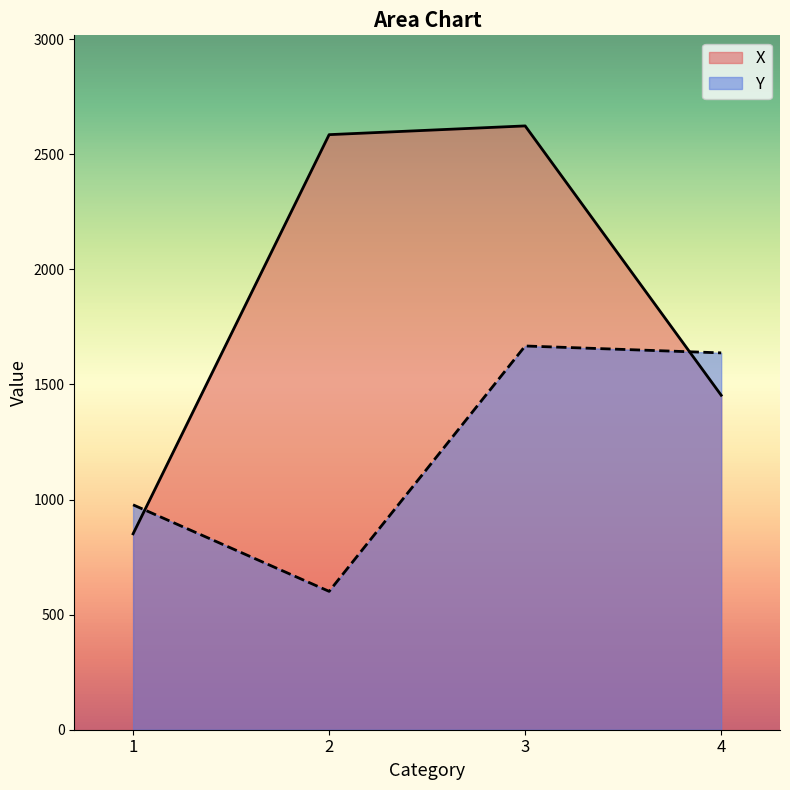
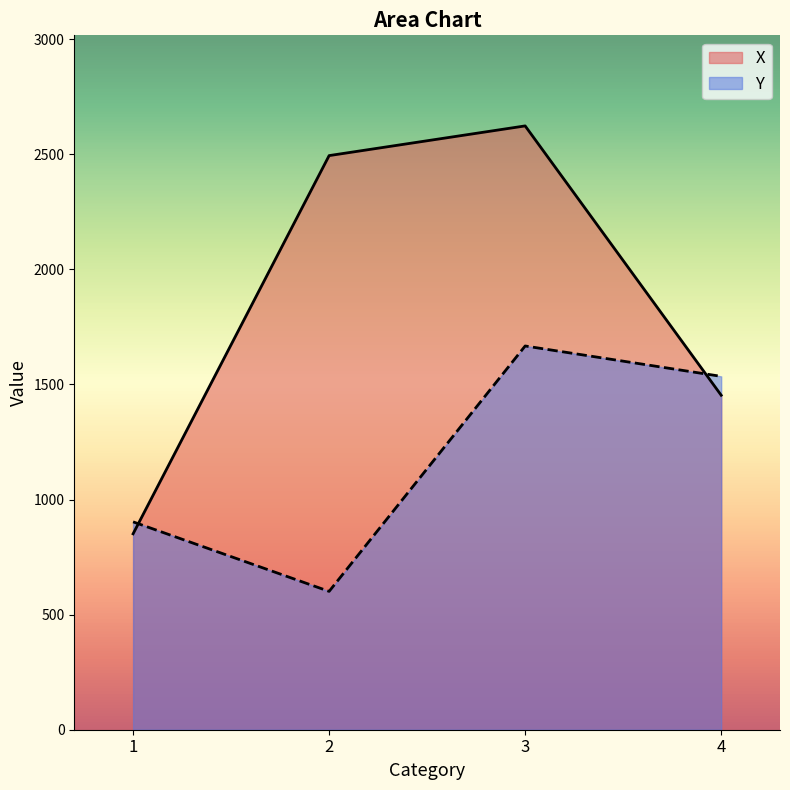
Y, 1: 980 -> 900
X, 2: 2590 -> 2490
Y, 4: 1640 -> 1540
